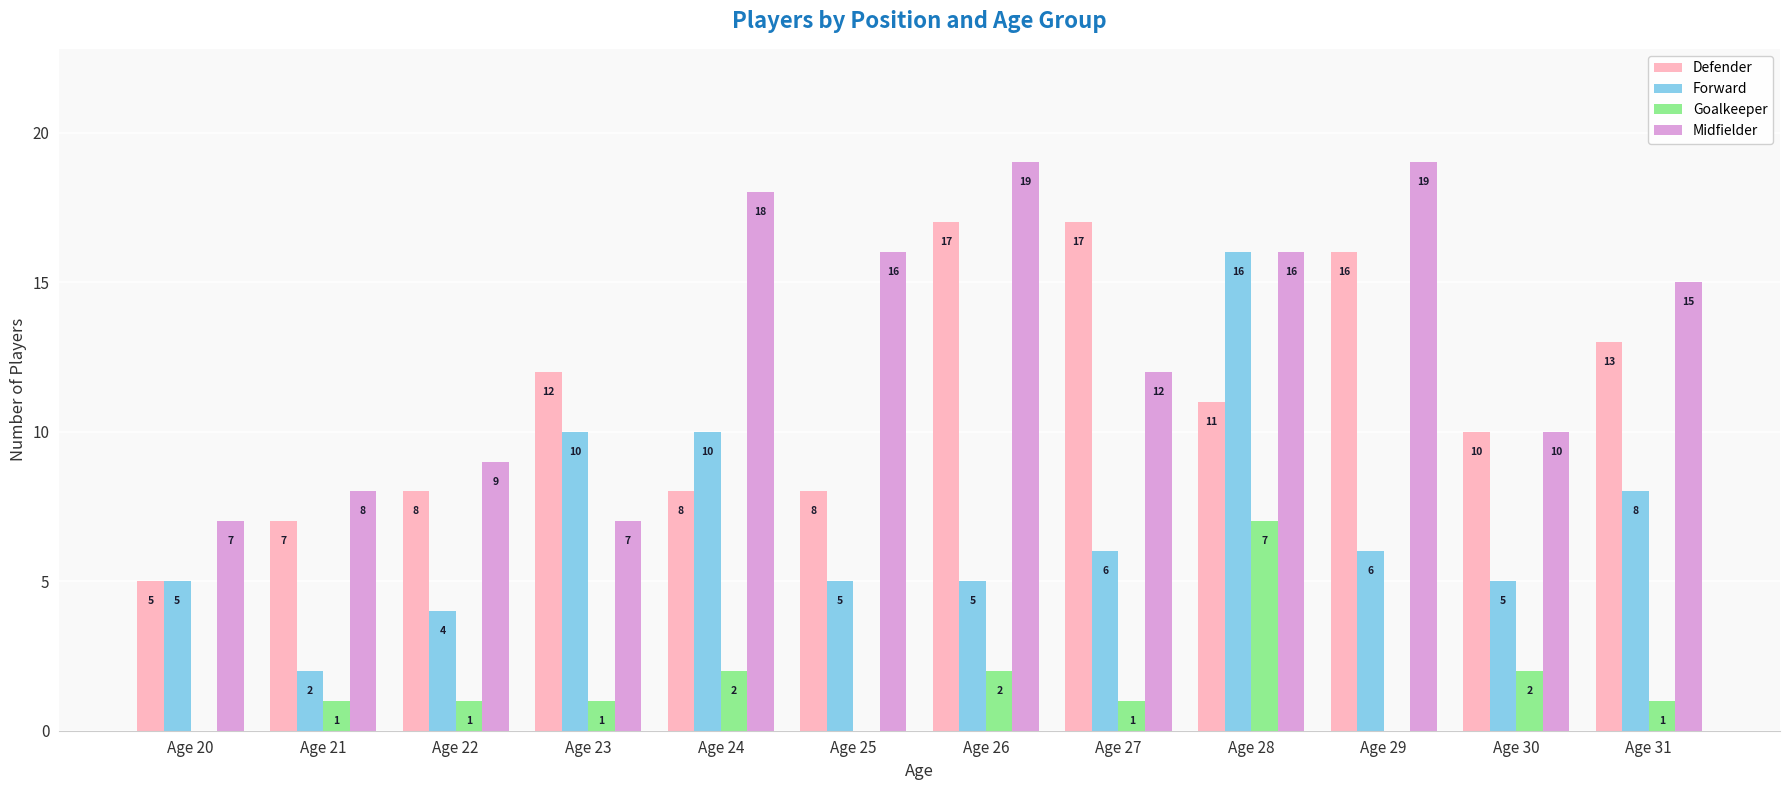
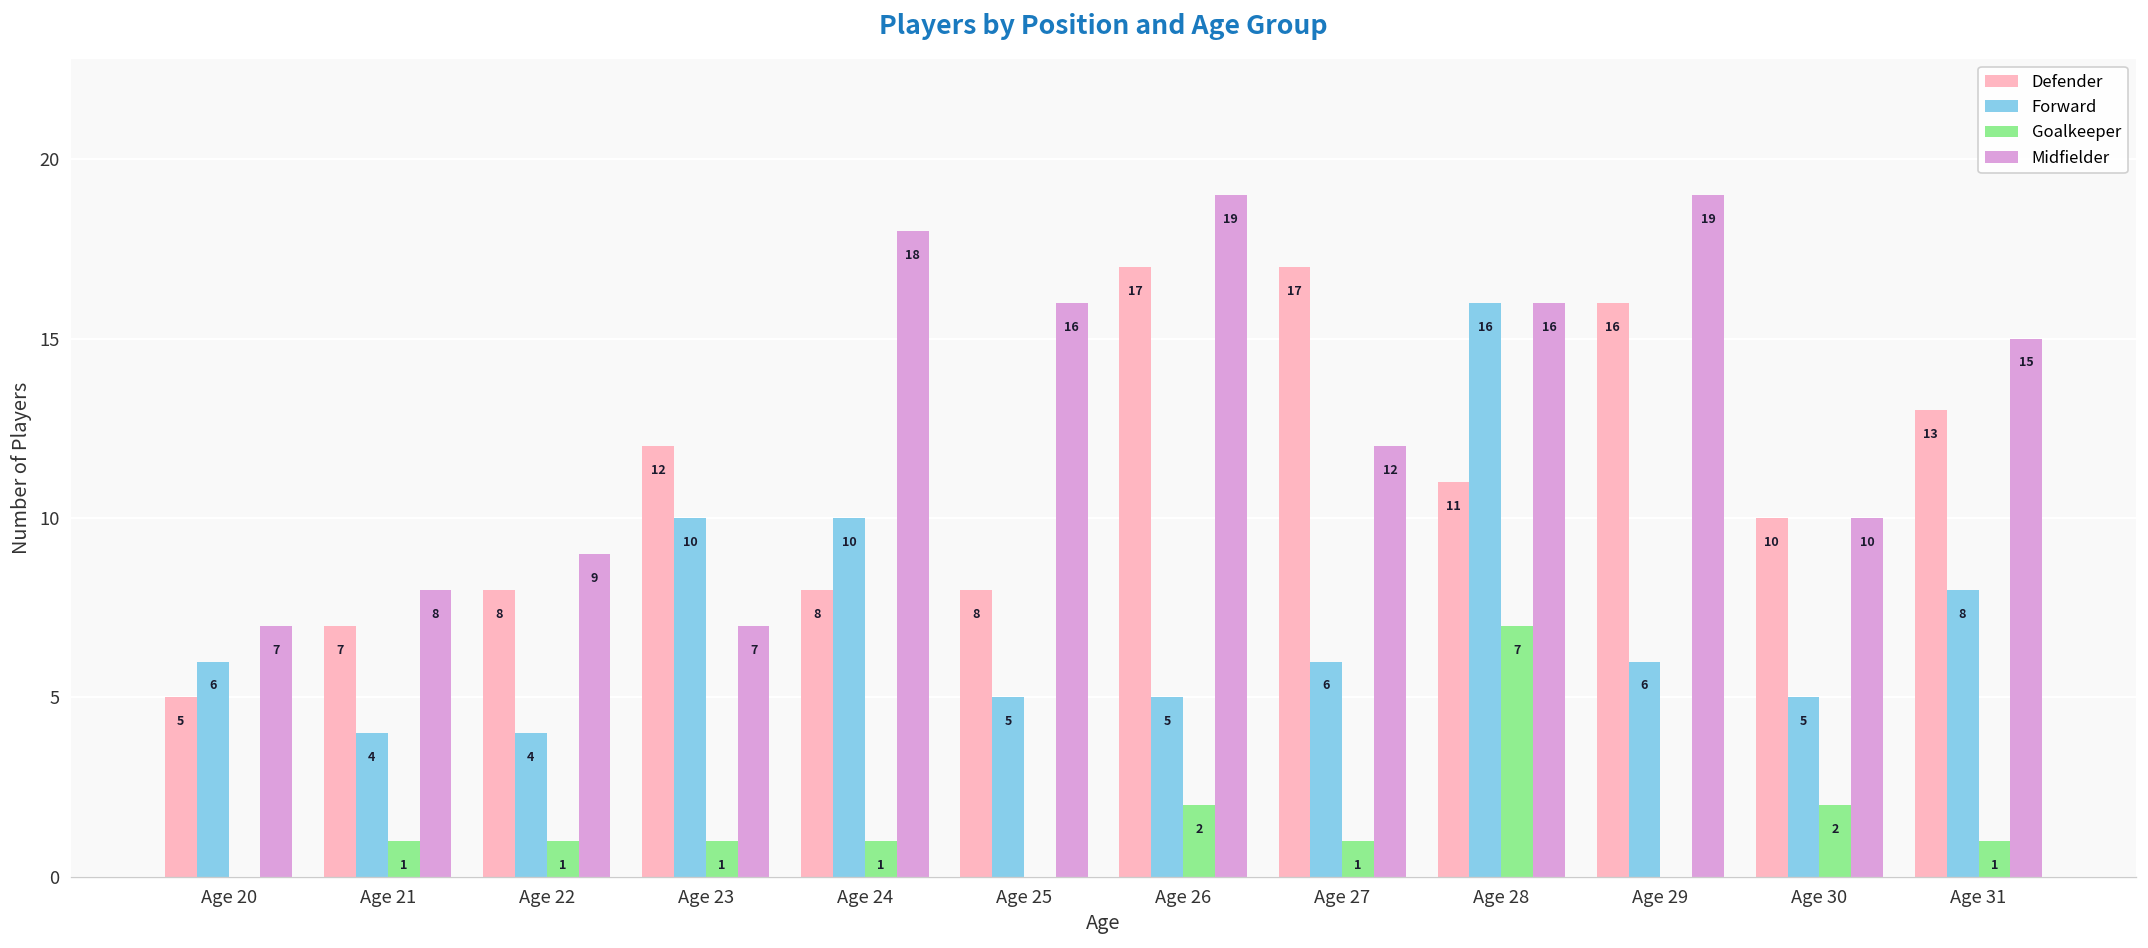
Forward, Age 20: 5 -> 6
Forward, Age 21: 2 -> 4
Goalkeeper, Age 24: 2 -> 1
